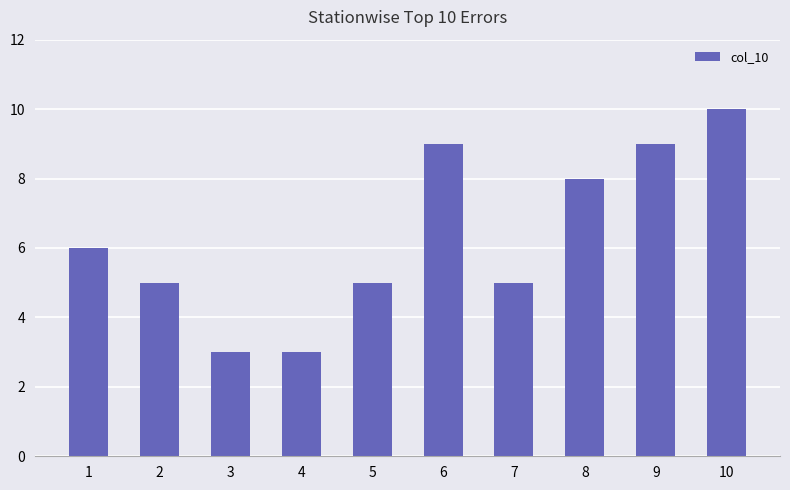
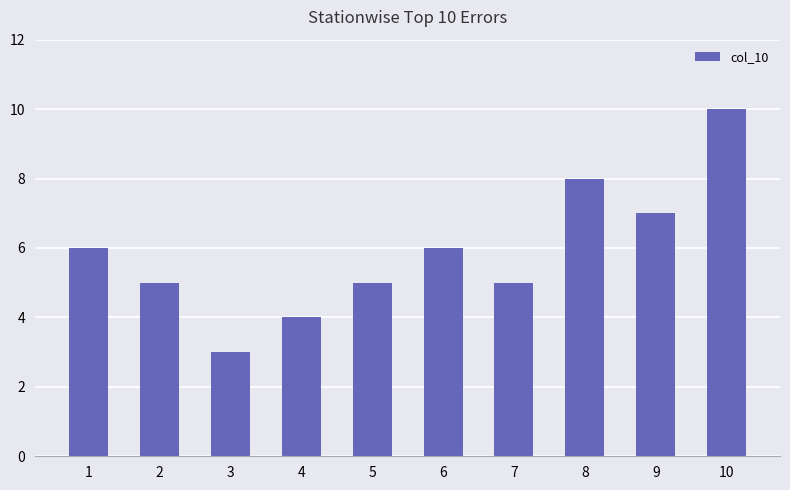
4: 3 -> 4
6: 9 -> 6
9: 9 -> 7
